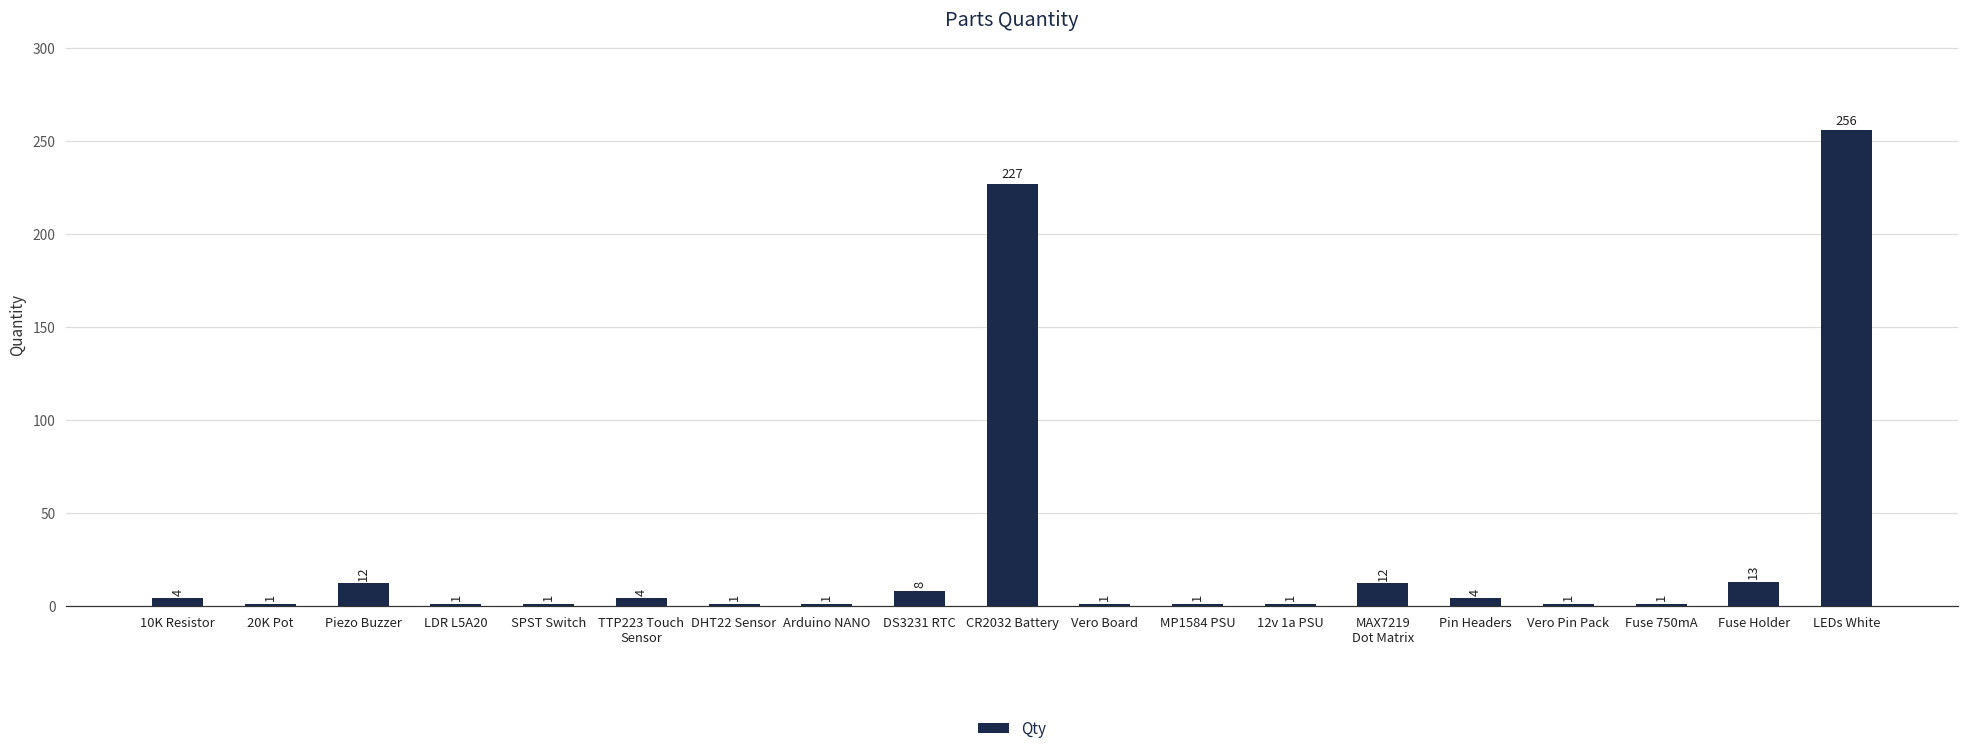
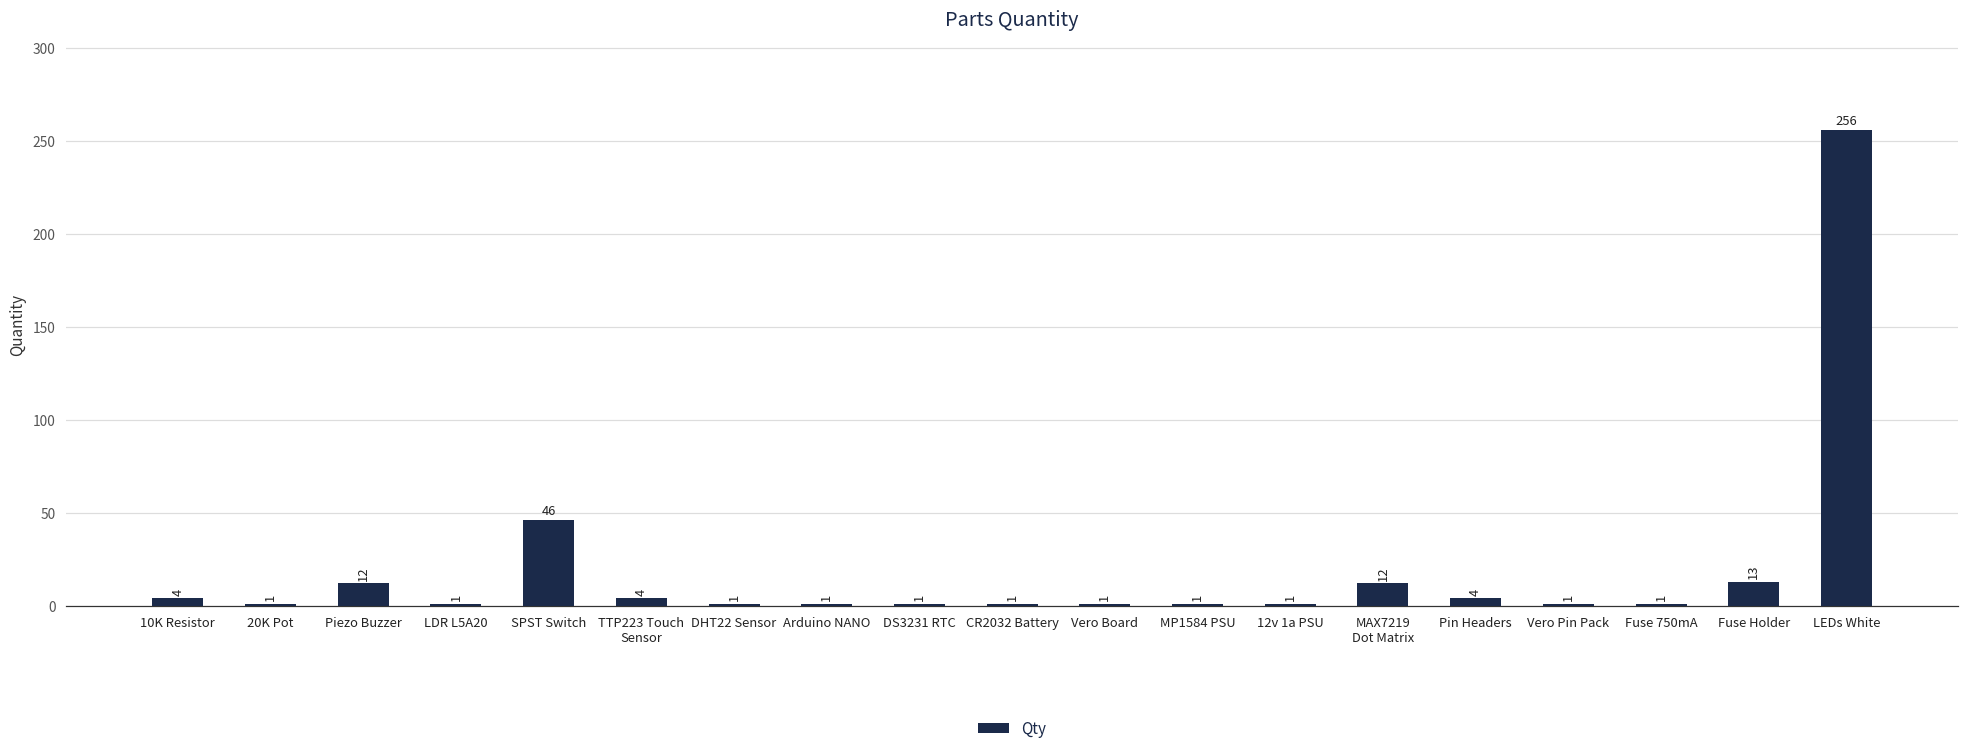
SPST Switch: 1 -> 46
DS3231 RTC: 8 -> 1
CR2032 Battery: 227 -> 1
